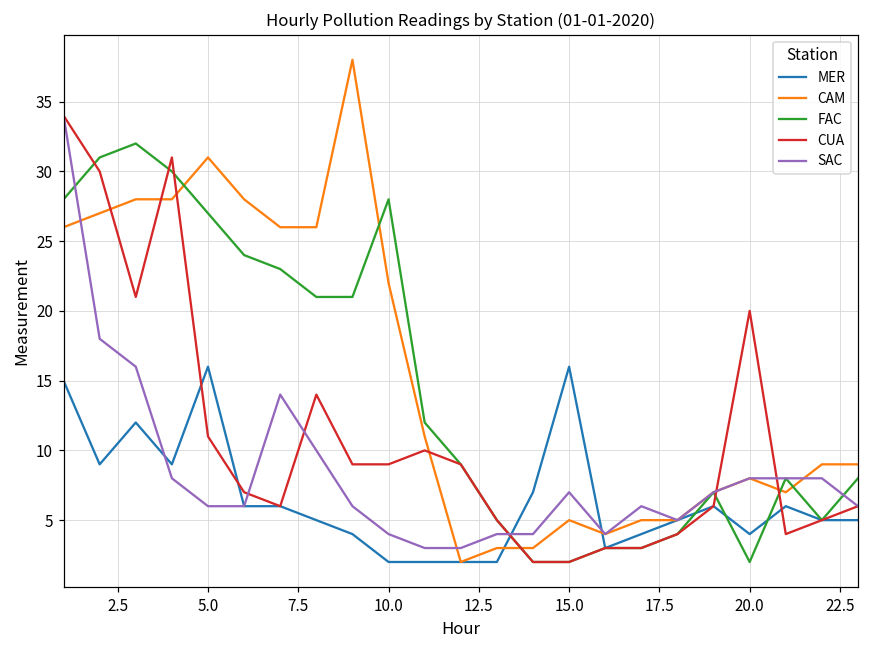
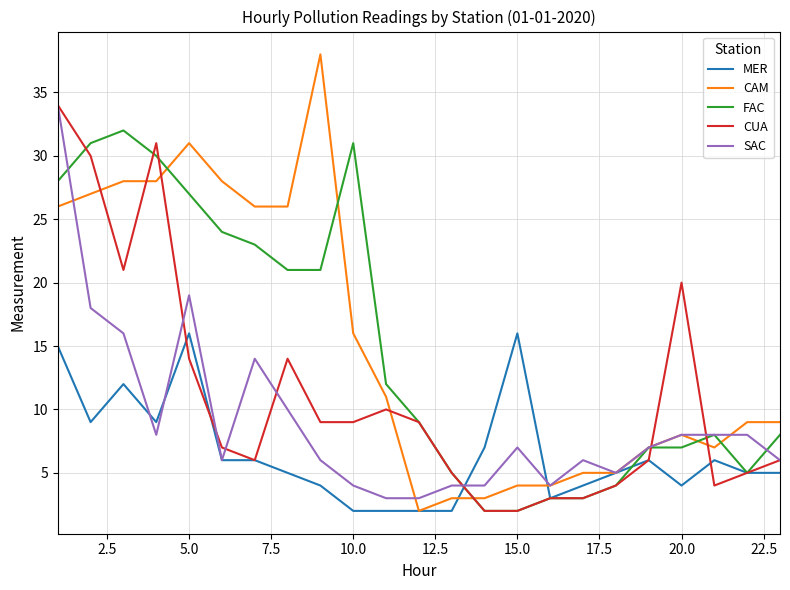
CUA, 5.0: 11 -> 14
SAC, 5.0: 6 -> 19
CAM, 10.0: 22 -> 16
FAC, 10.0: 28 -> 31
CAM, 15.0: 5 -> 4
FAC, 20.0: 2 -> 7
